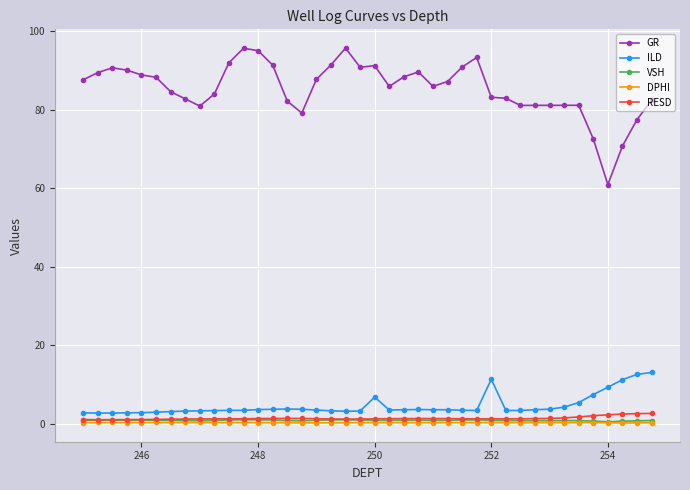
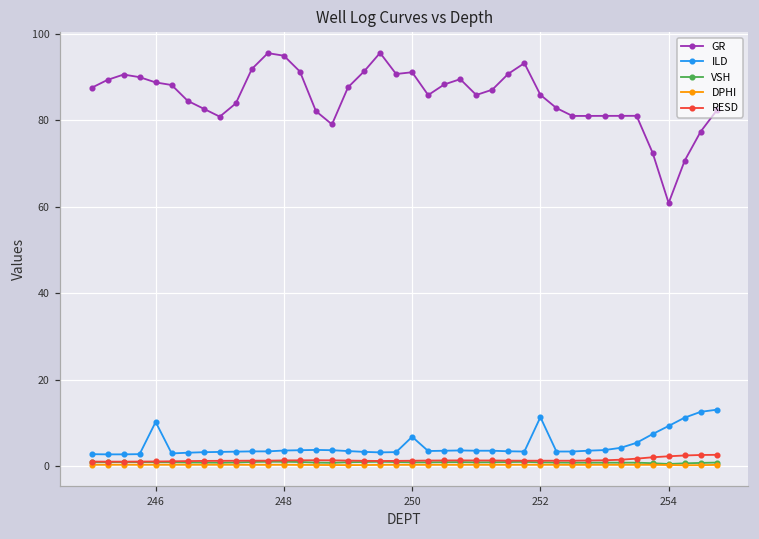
ILD, 246: 3 -> 10
GR, 252: 83 -> 86
